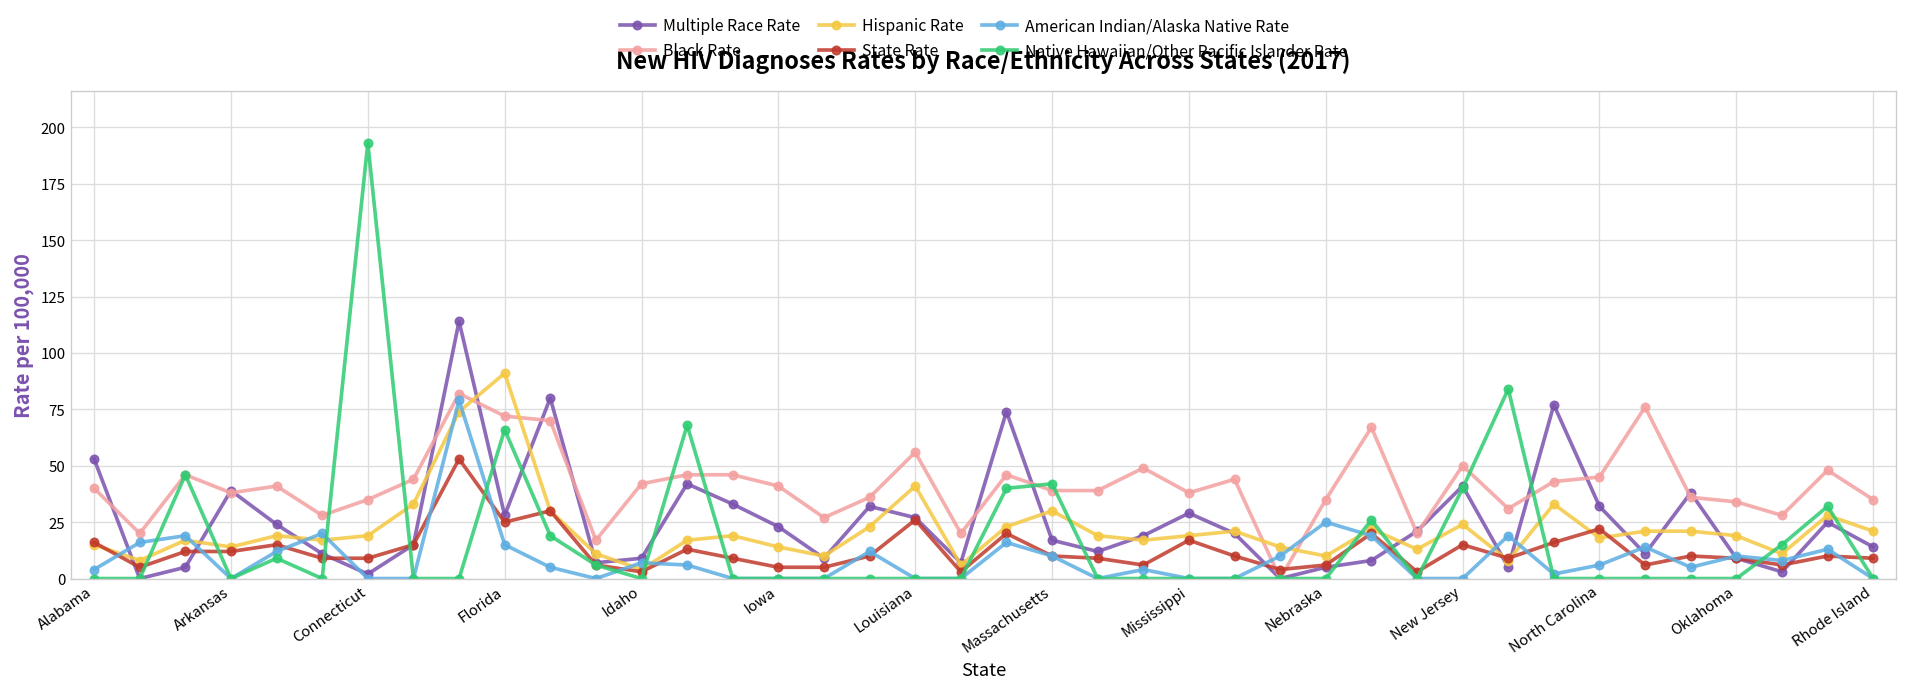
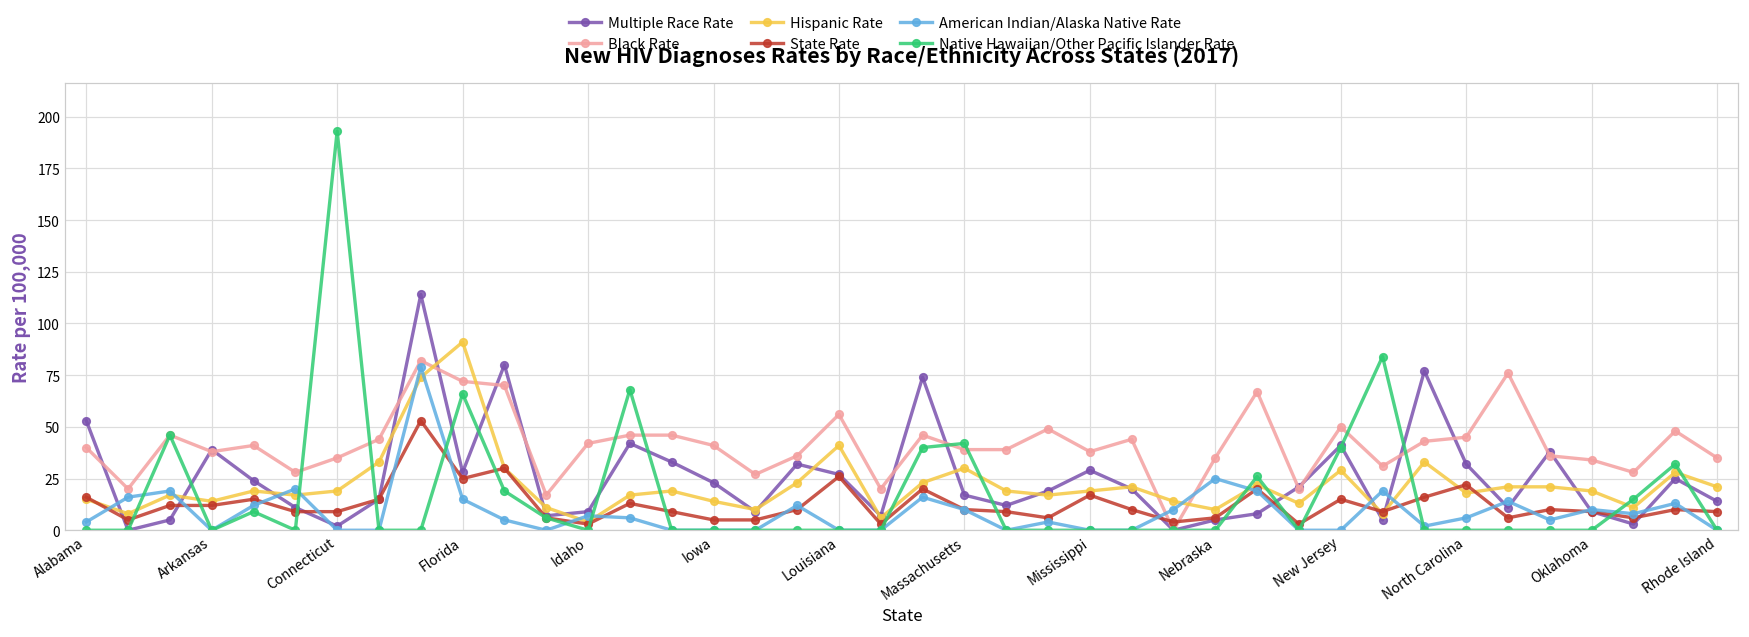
Hispanic Rate, New Jersey: 24 -> 29
